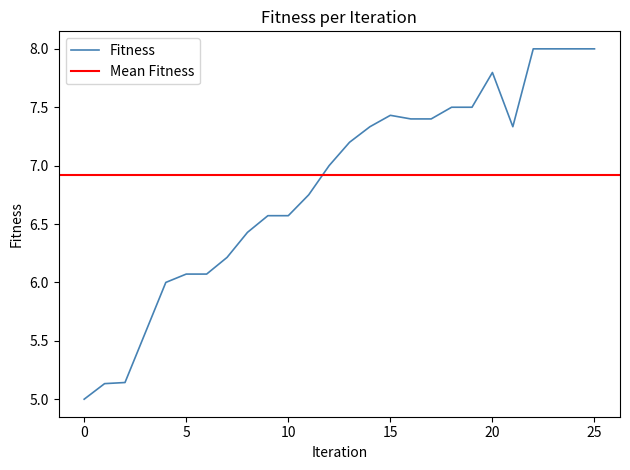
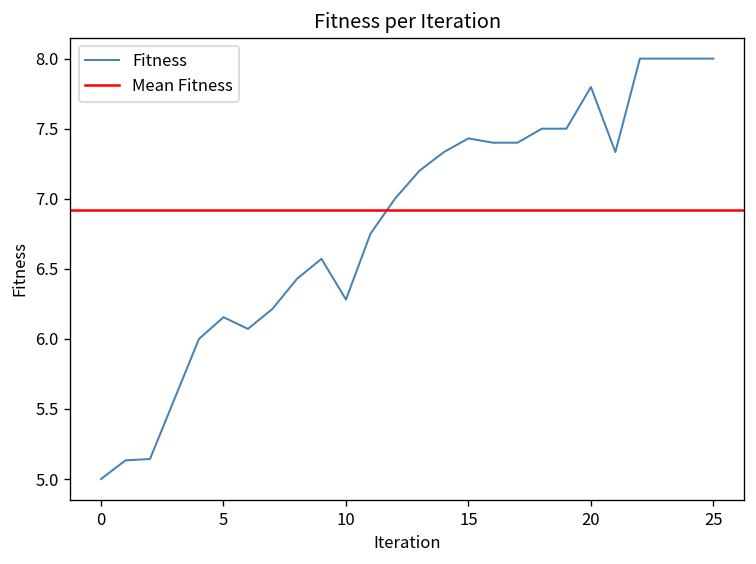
5: 6.07 -> 6.15
10: 6.57 -> 6.28
